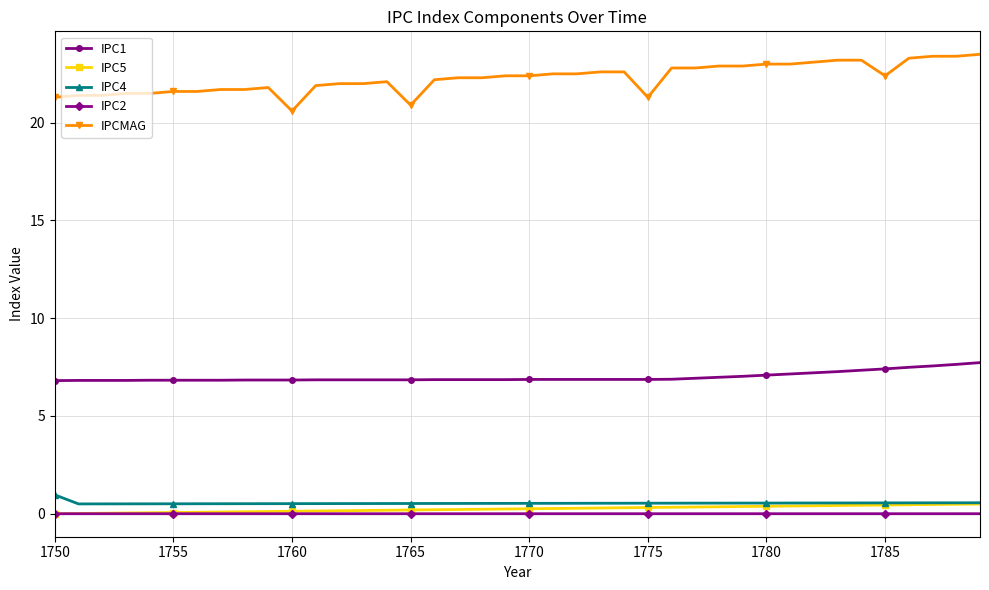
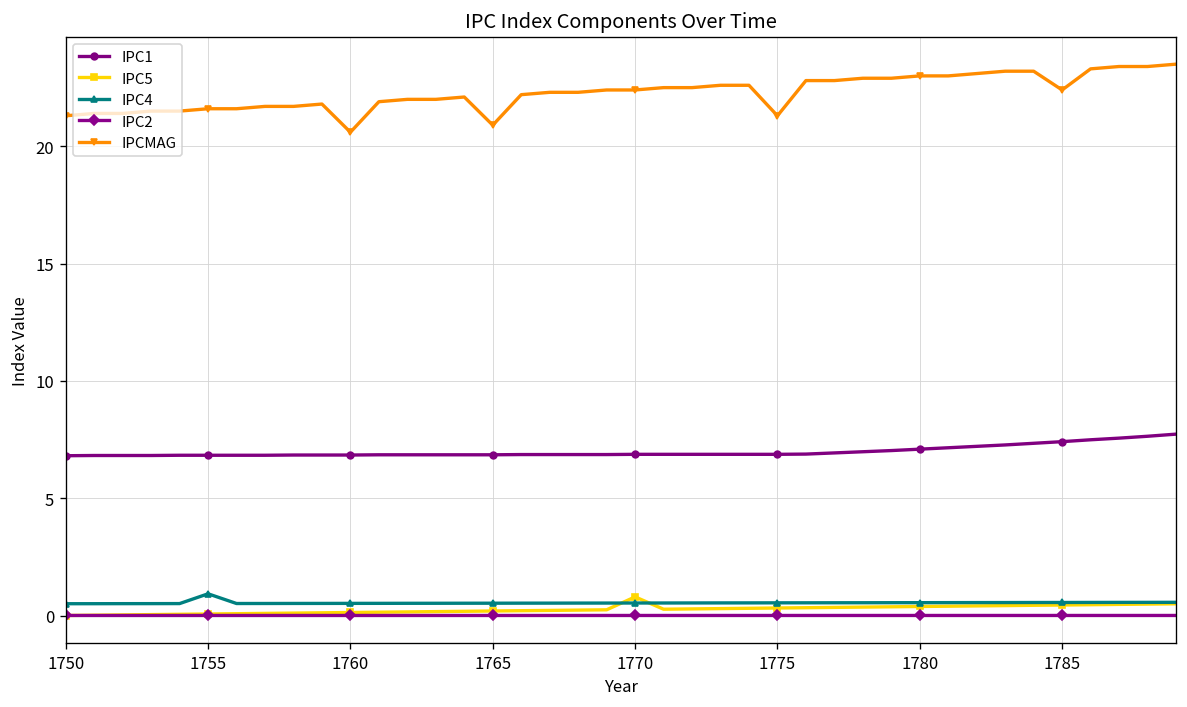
IPC4, 1750: 1.0 -> 0.5
IPC4, 1755: 0.5 -> 0.9
IPC5, 1770: 0.3 -> 0.8
